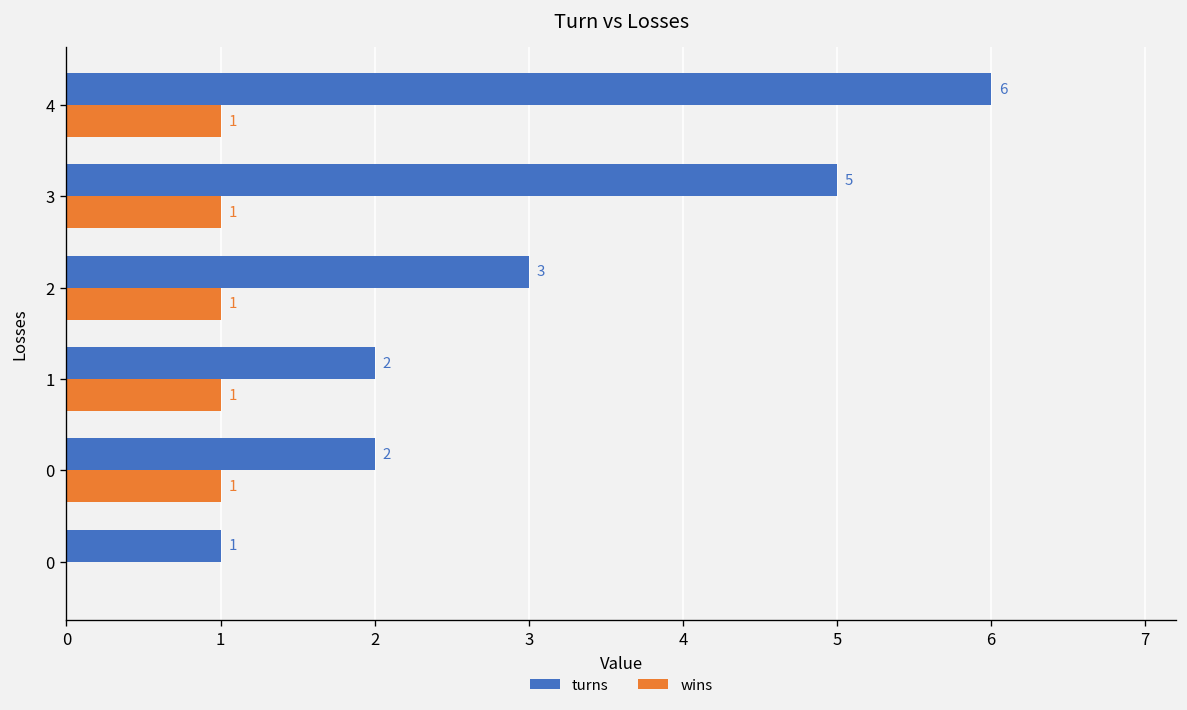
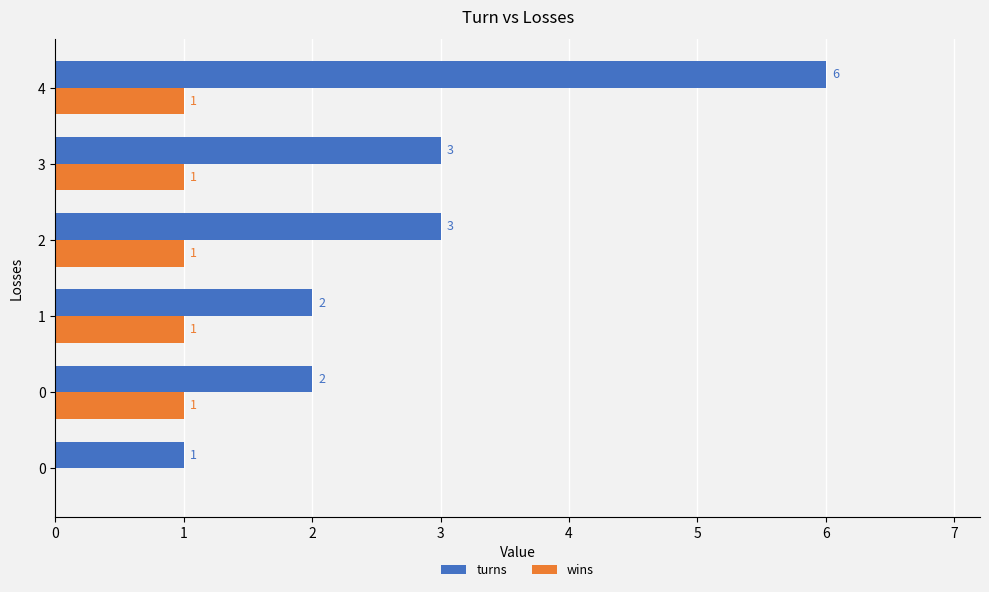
turns, 3: 5 -> 3
